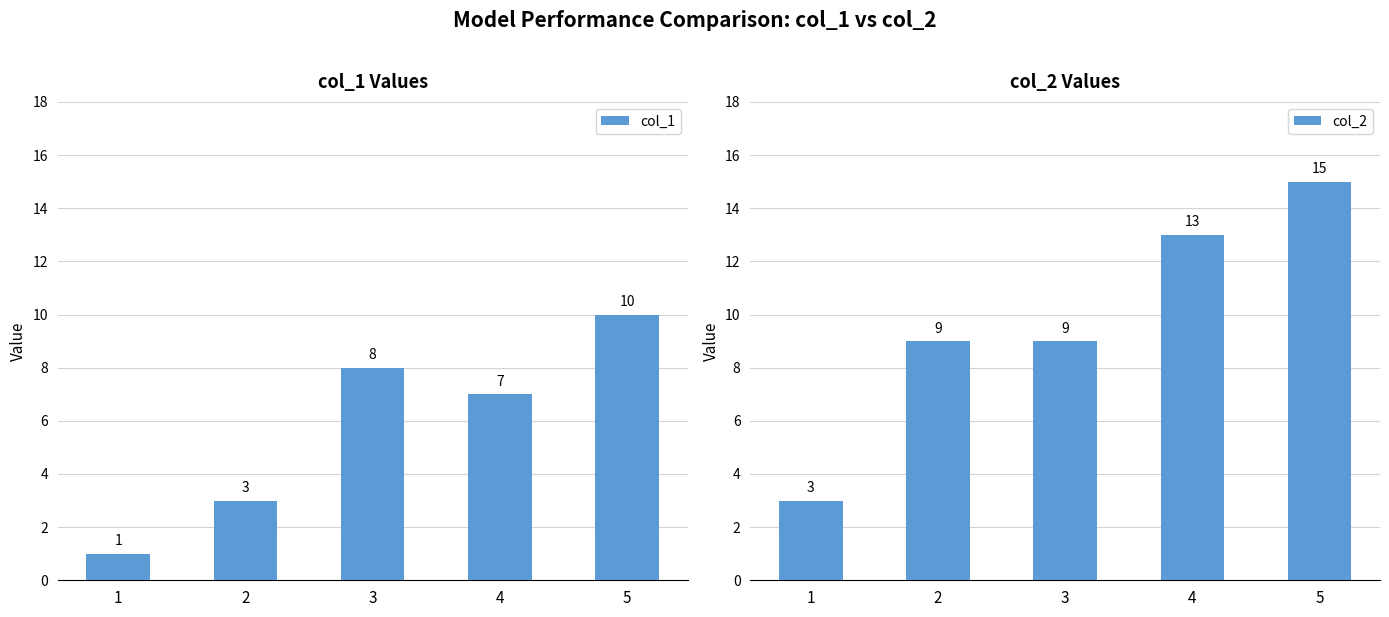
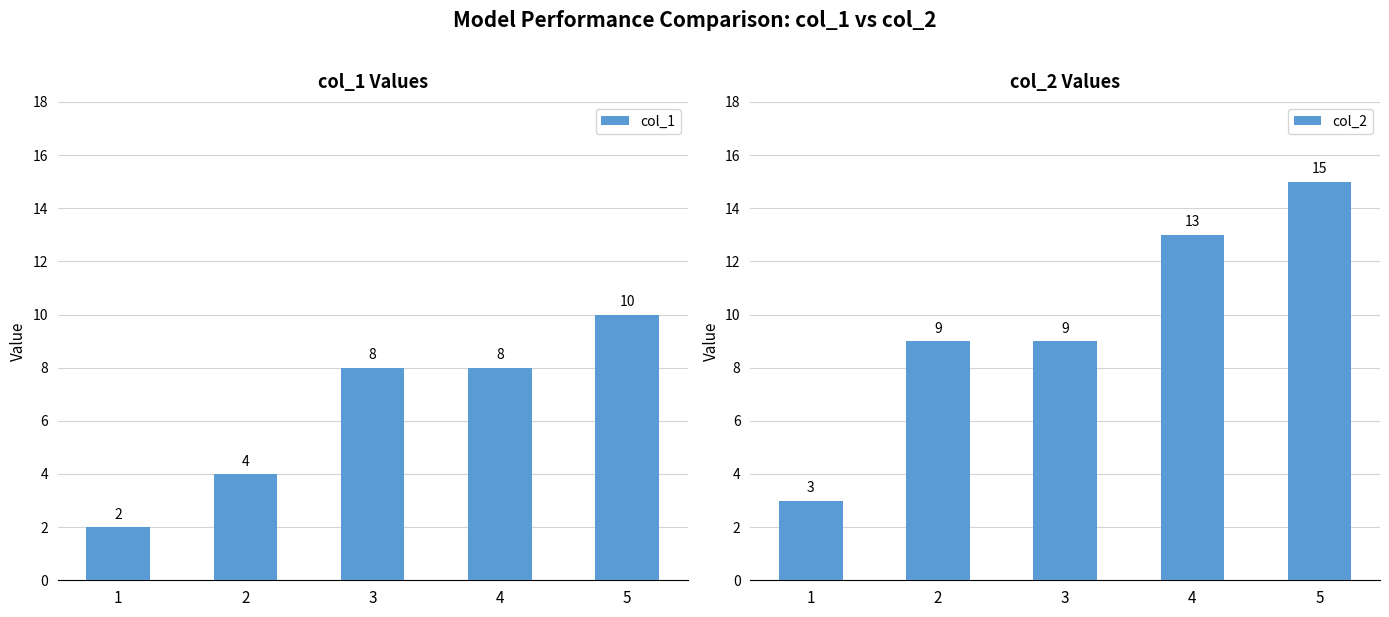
col_1 Values, 1: 1 -> 2
col_1 Values, 2: 3 -> 4
col_1 Values, 4: 7 -> 8
